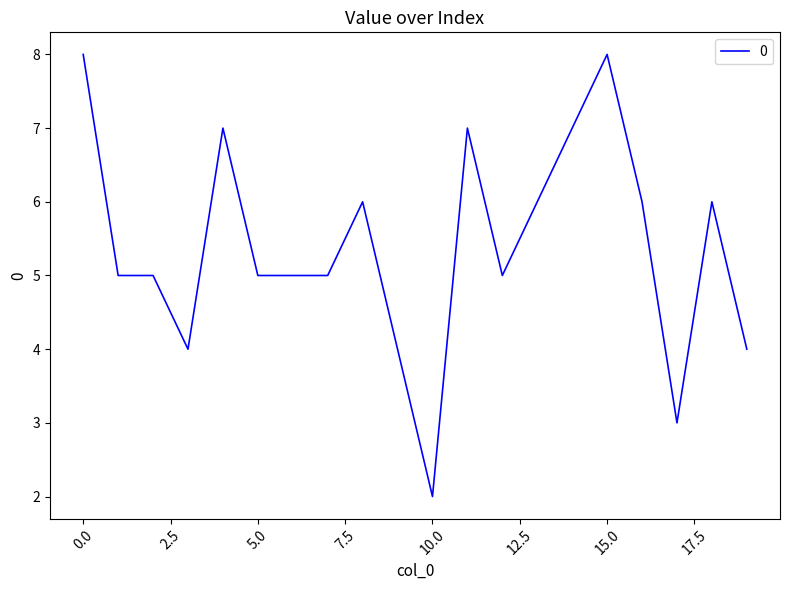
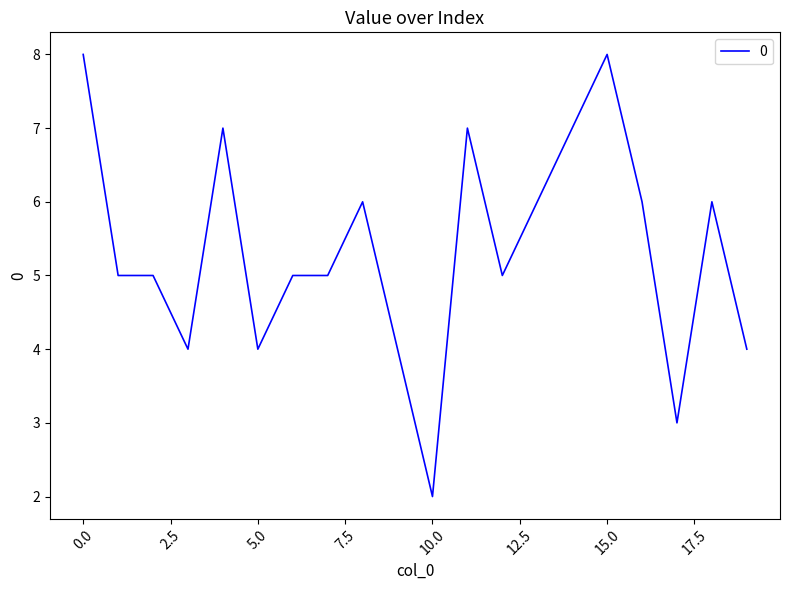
5.0: 5 -> 4
